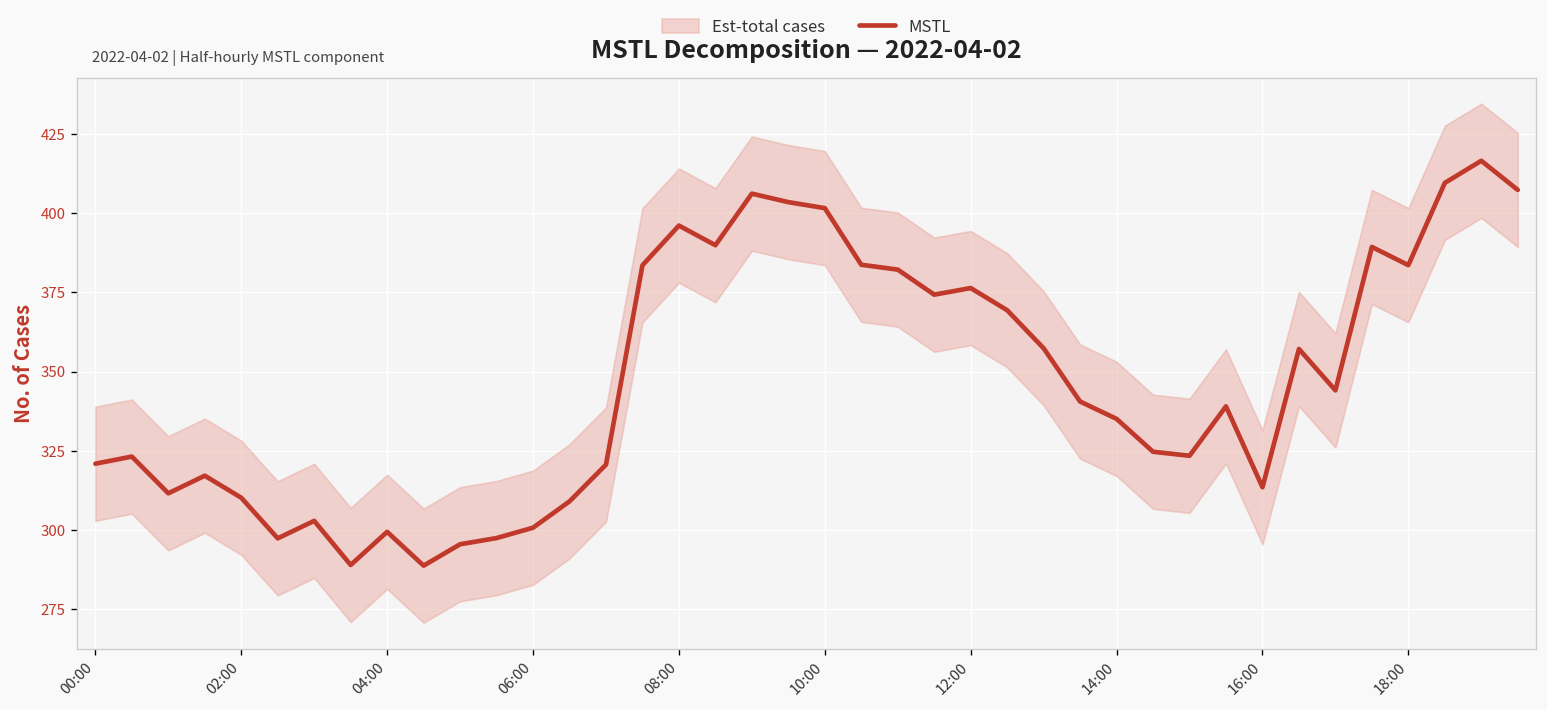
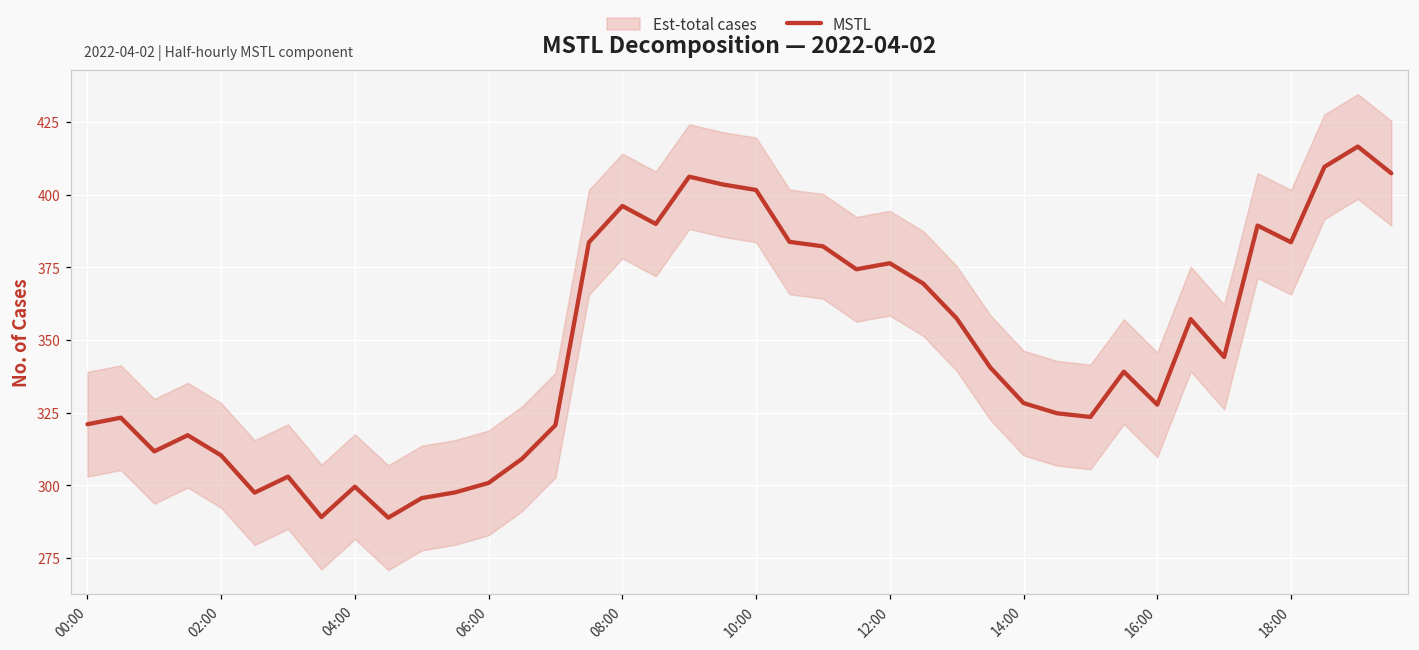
MSTL, 14:00: 335 -> 328
MSTL, 16:00: 314 -> 328
